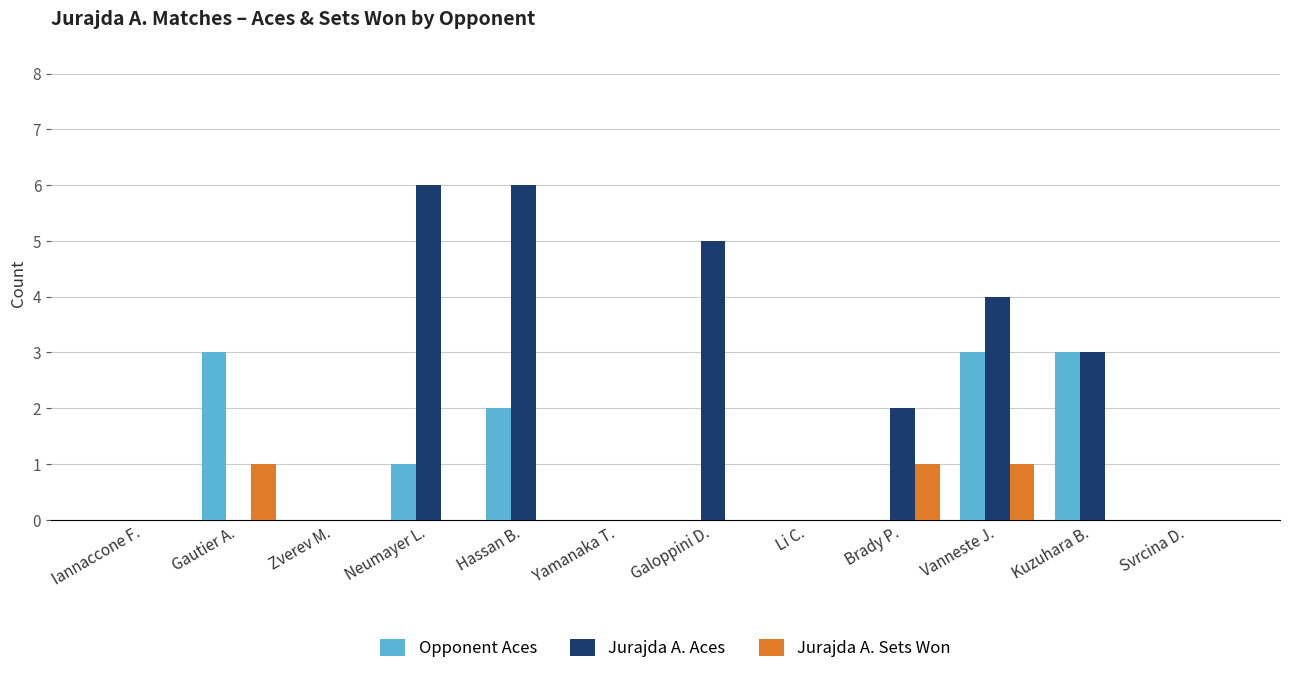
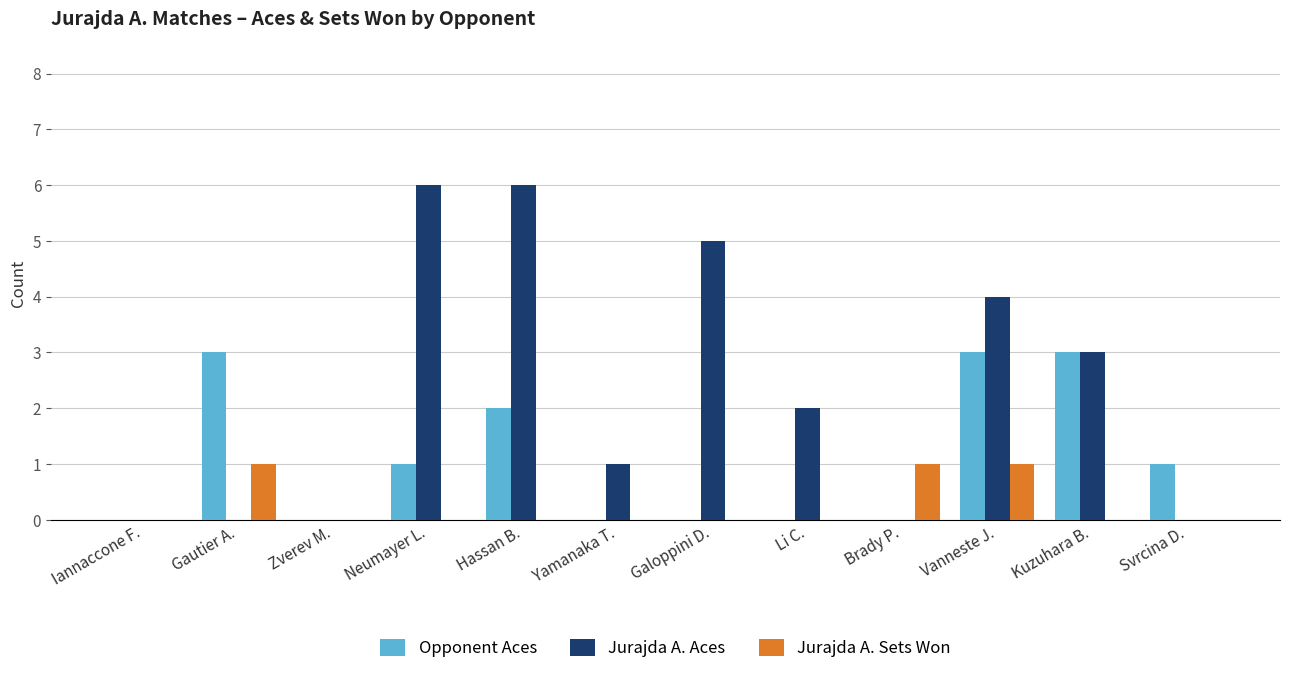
Jurajda A. Aces, Yamanaka T.: 0 -> 1
Jurajda A. Aces, Li C.: 0 -> 2
Jurajda A. Aces, Brady P.: 2 -> 0
Opponent Aces, Svrcina D.: 0 -> 1
